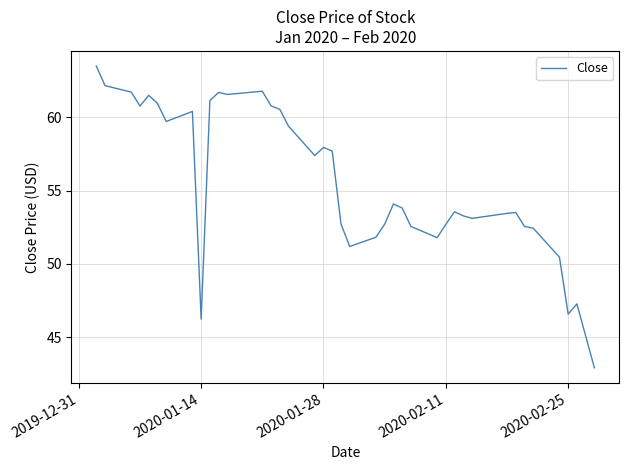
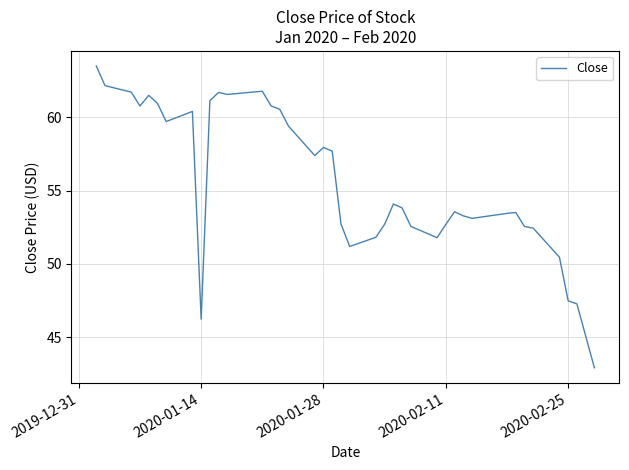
2020-02-25: 46.6 -> 47.5
